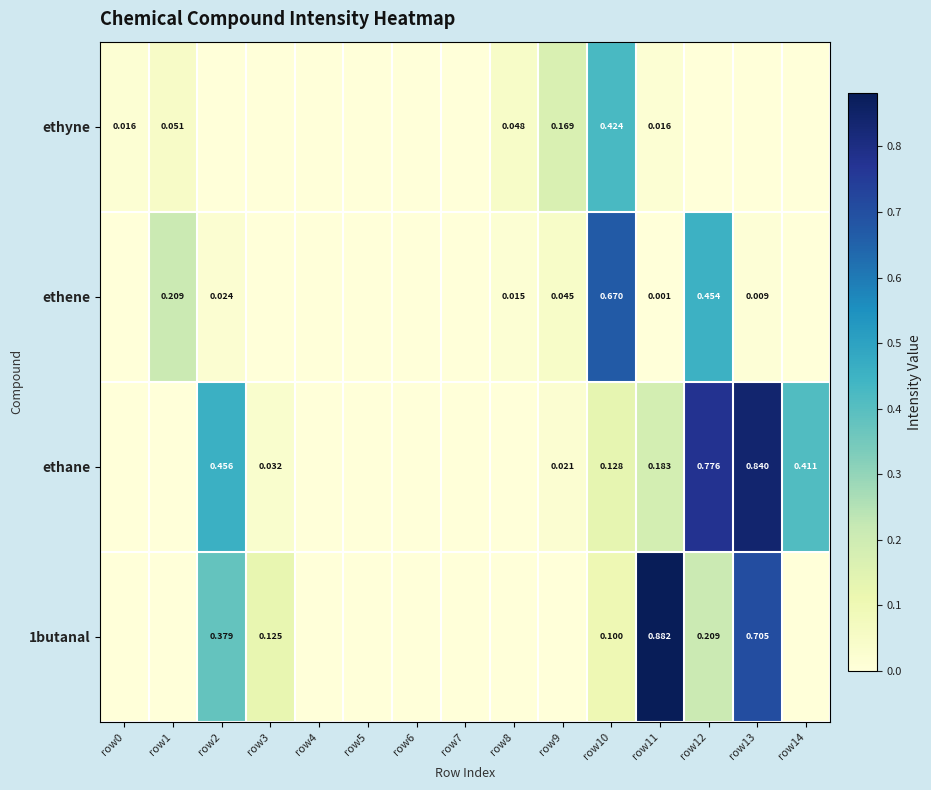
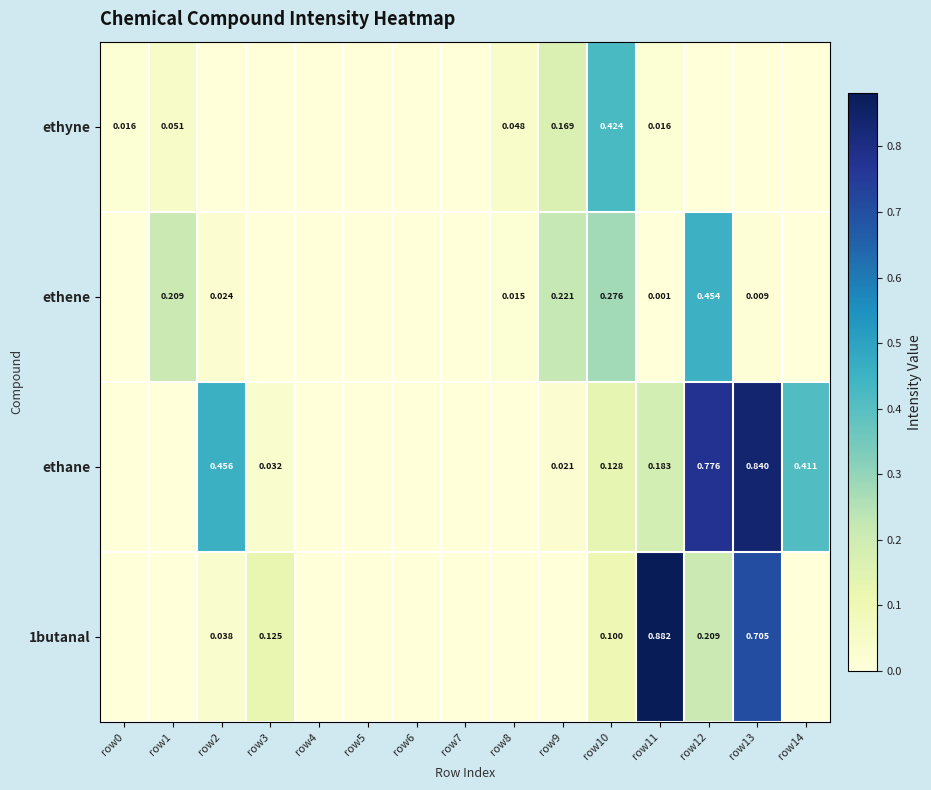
ethene, row9: 0.045 -> 0.221
ethene, row10: 0.670 -> 0.276
1butanal, row2: 0.379 -> 0.038
